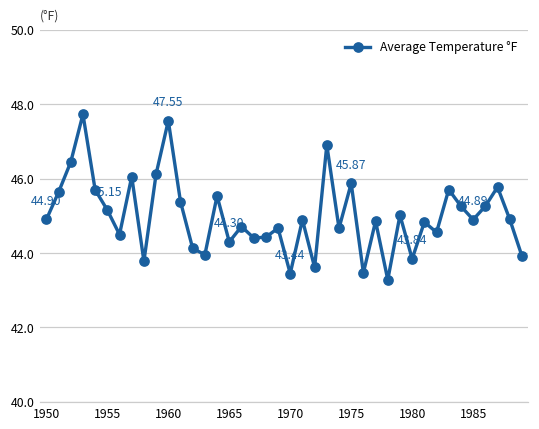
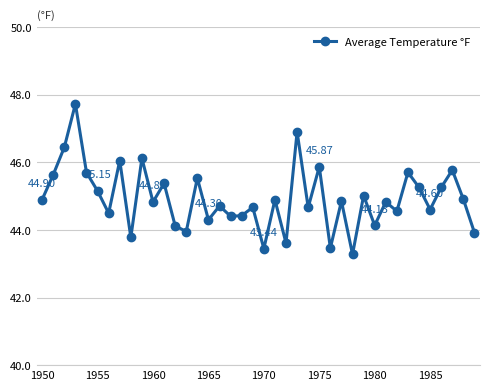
1960: 47.55 -> 44.83
1980: 43.84 -> 44.13
1985: 44.89 -> 44.60
